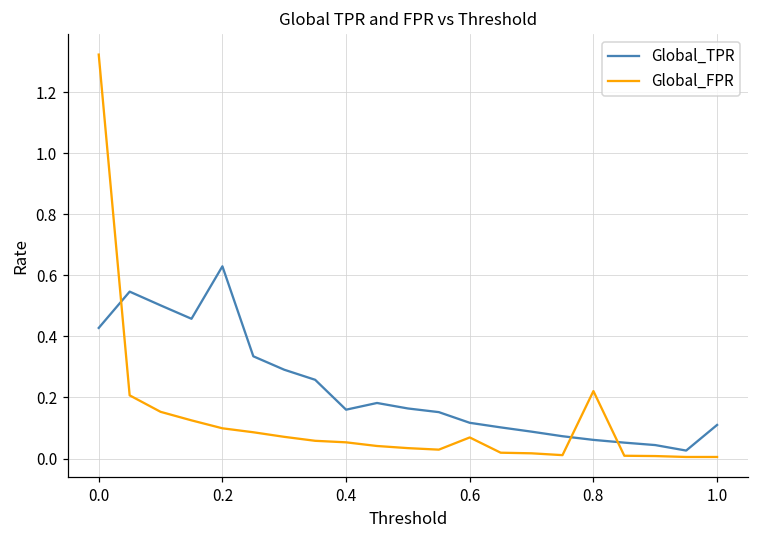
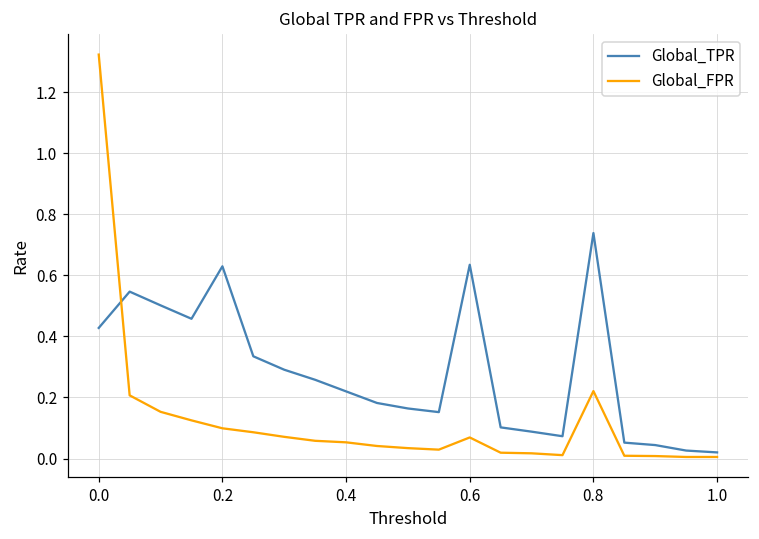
Global_TPR, 0.4: 0.16 -> 0.22
Global_TPR, 0.6: 0.12 -> 0.64
Global_TPR, 0.8: 0.06 -> 0.74
Global_TPR, 1.0: 0.11 -> 0.02
